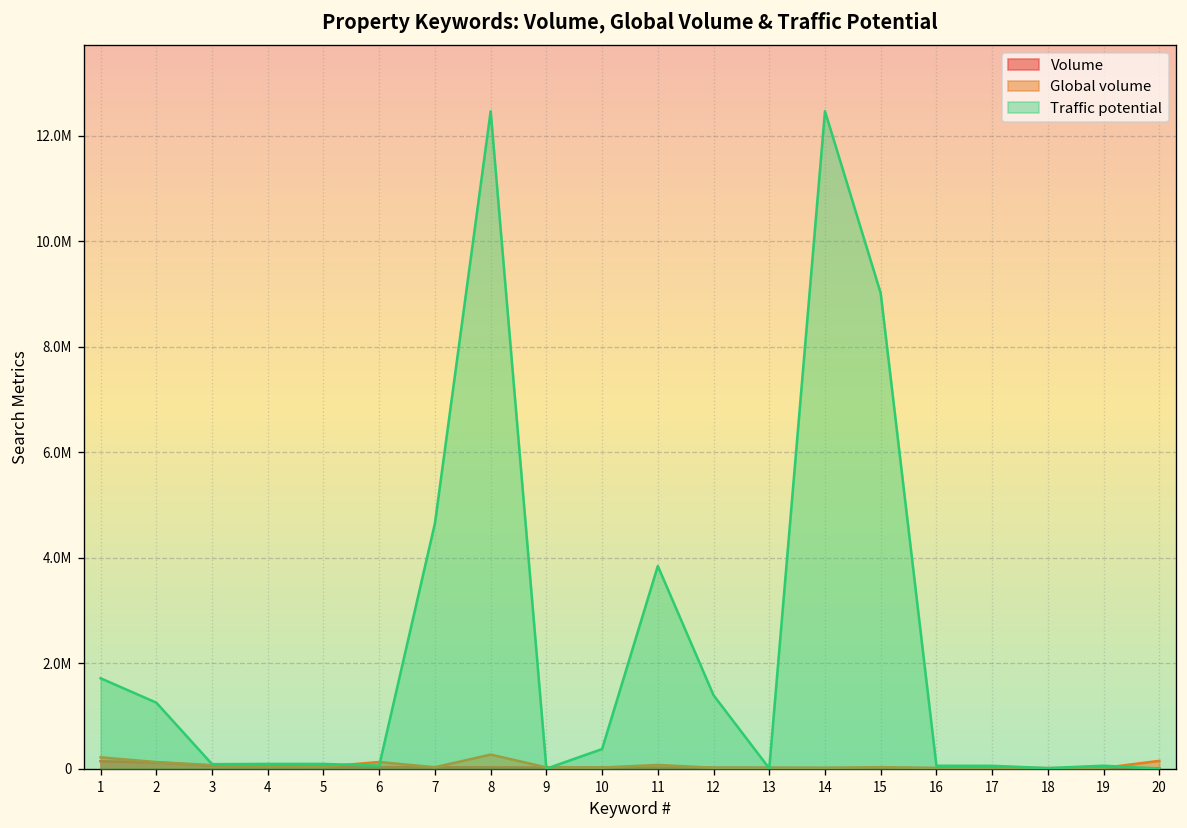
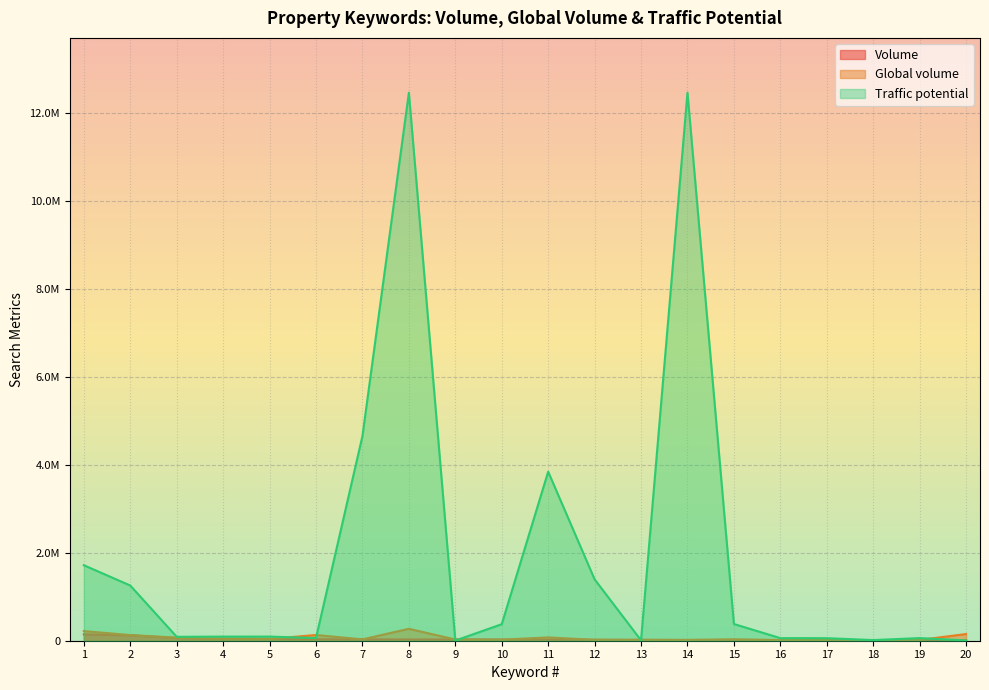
Traffic potential, 15: 9000000 -> 400000
